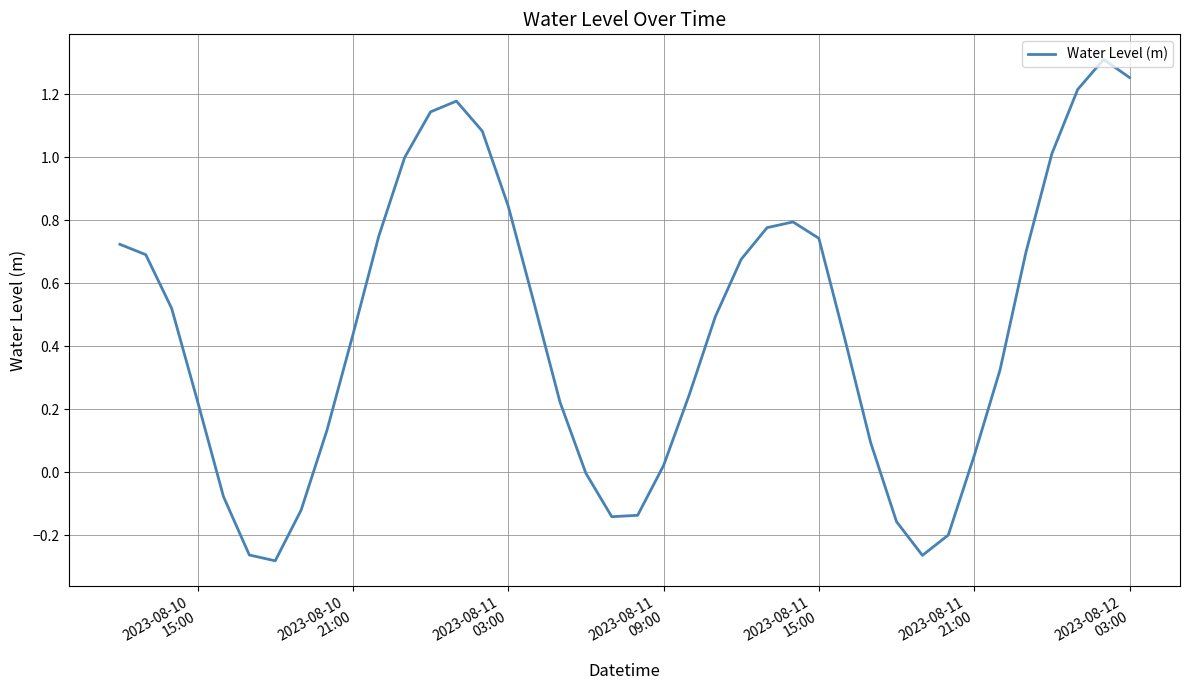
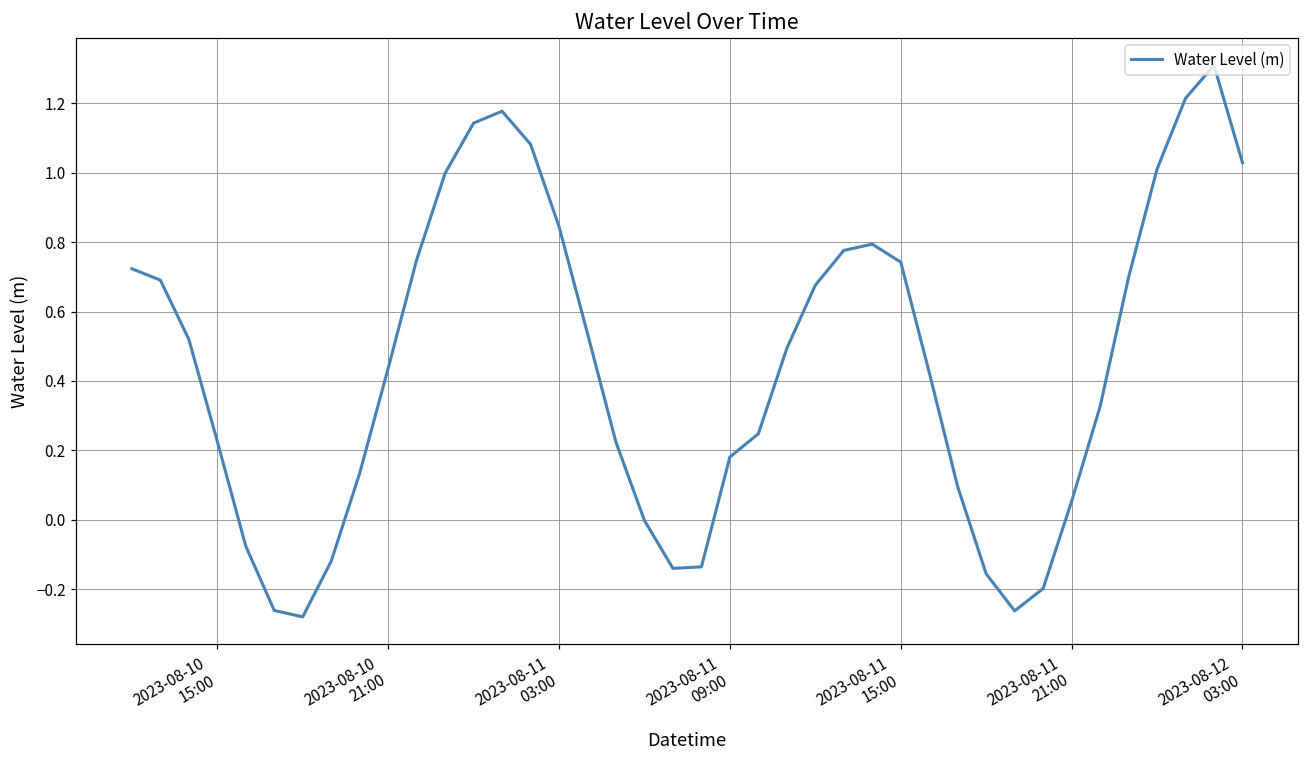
2023-08-11 09:00: 0.02 -> 0.18
2023-08-12 03:00: 1.25 -> 1.03
